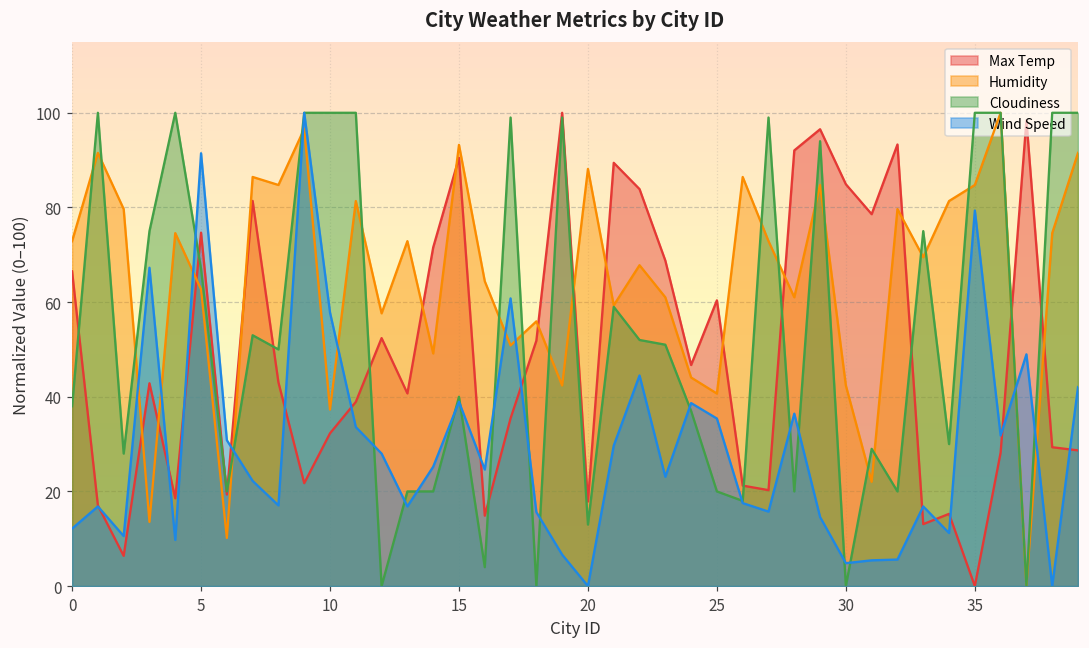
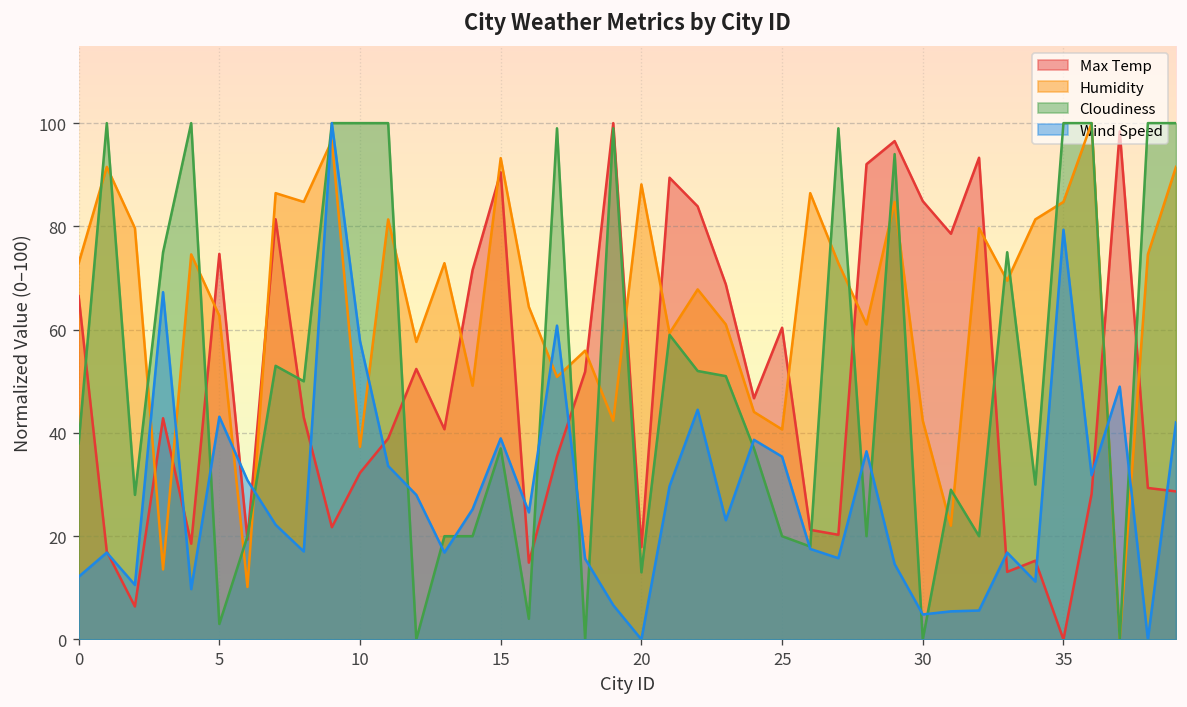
Cloudiness, 5: 67 -> 3
Wind Speed, 5: 91 -> 43
Cloudiness, 15: 40 -> 37
